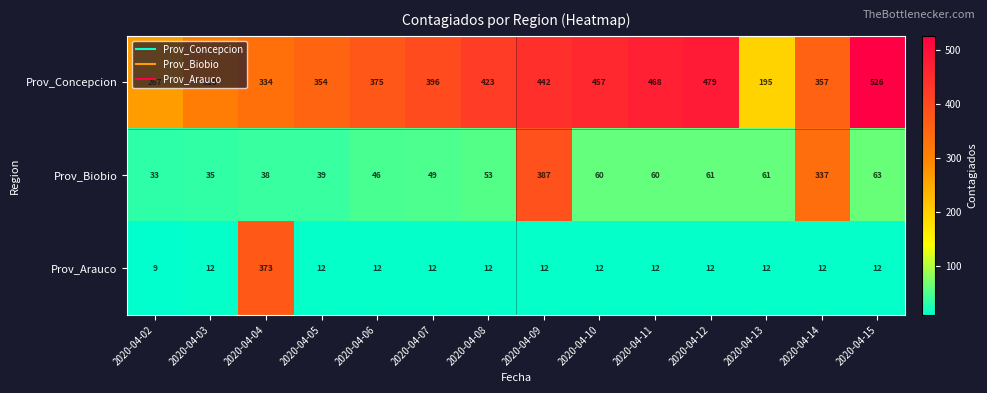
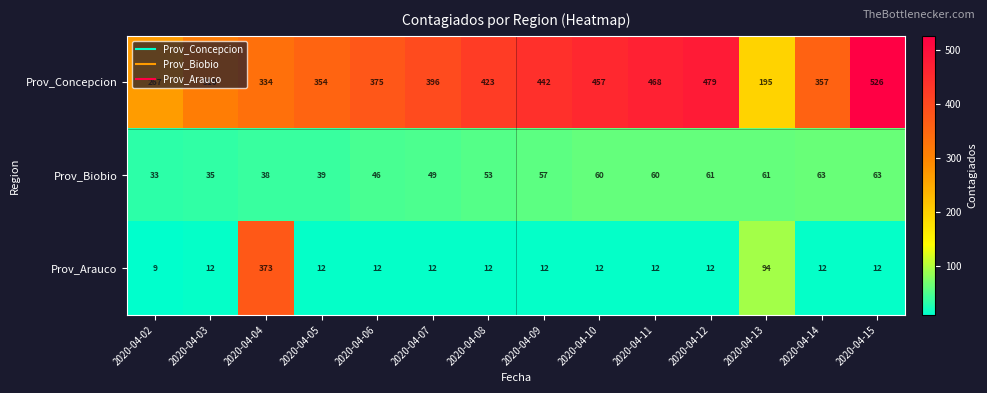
Prov_Biobio, 2020-04-09: 387 -> 57
Prov_Biobio, 2020-04-14: 337 -> 63
Prov_Arauco, 2020-04-13: 12 -> 94
